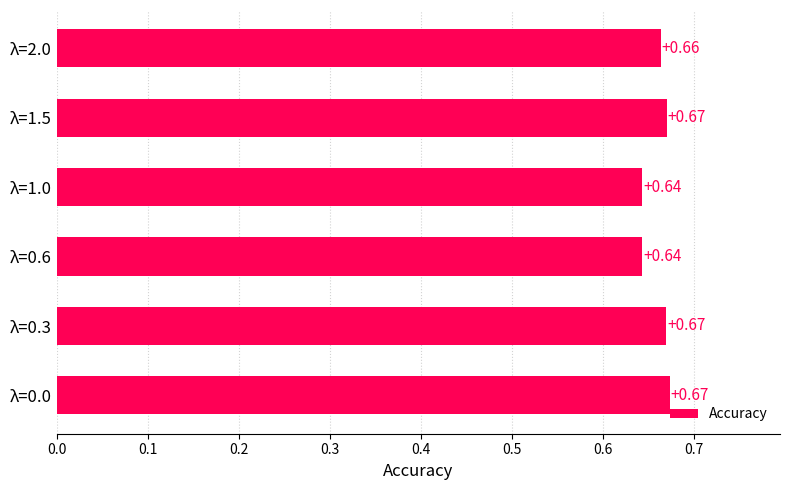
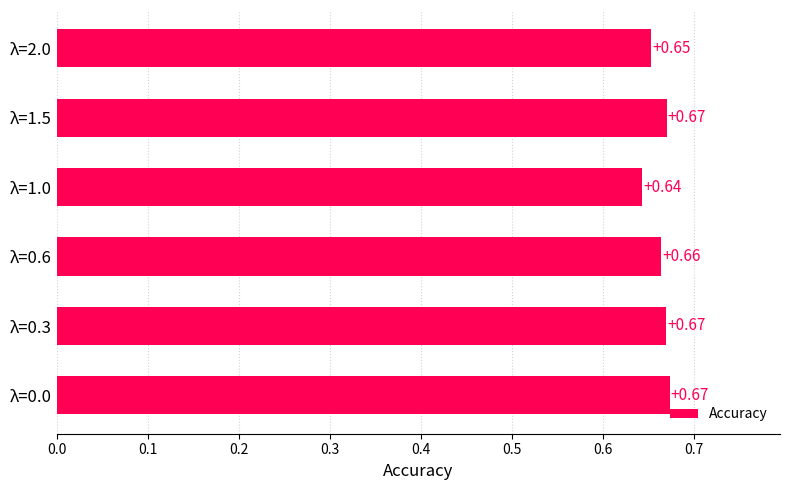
λ=2.0: +0.66 -> +0.65
λ=0.6: +0.64 -> +0.66
